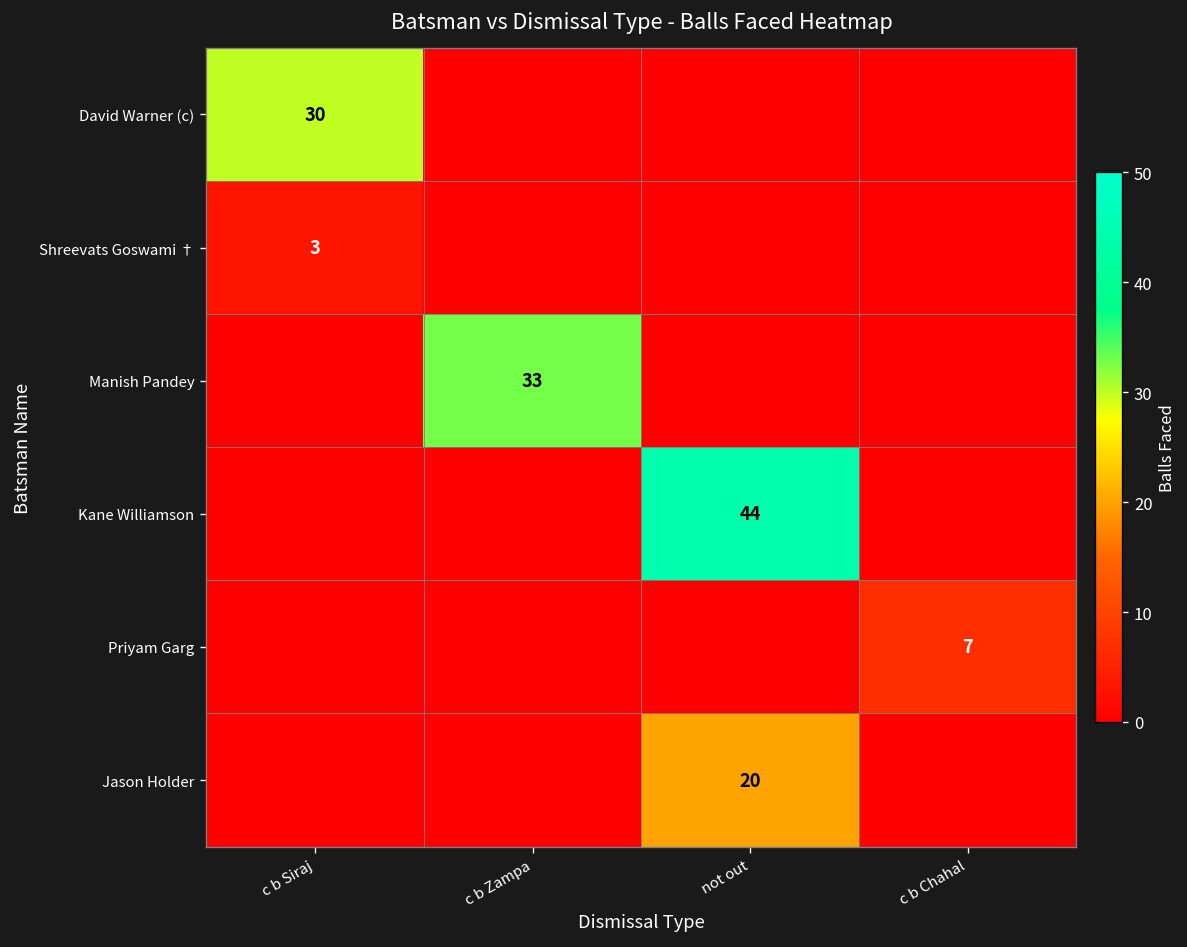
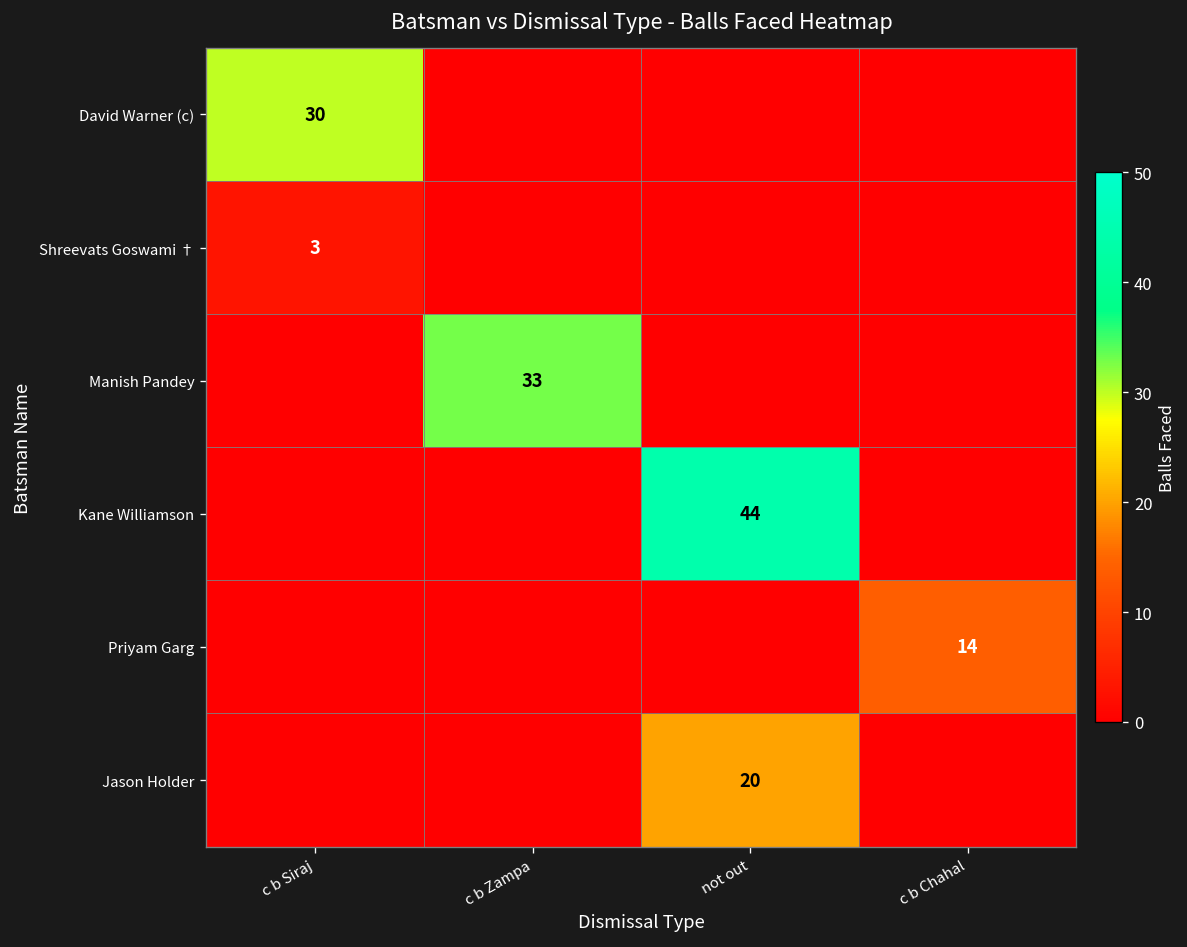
Priyam Garg, c b Chahal: 7 -> 14
